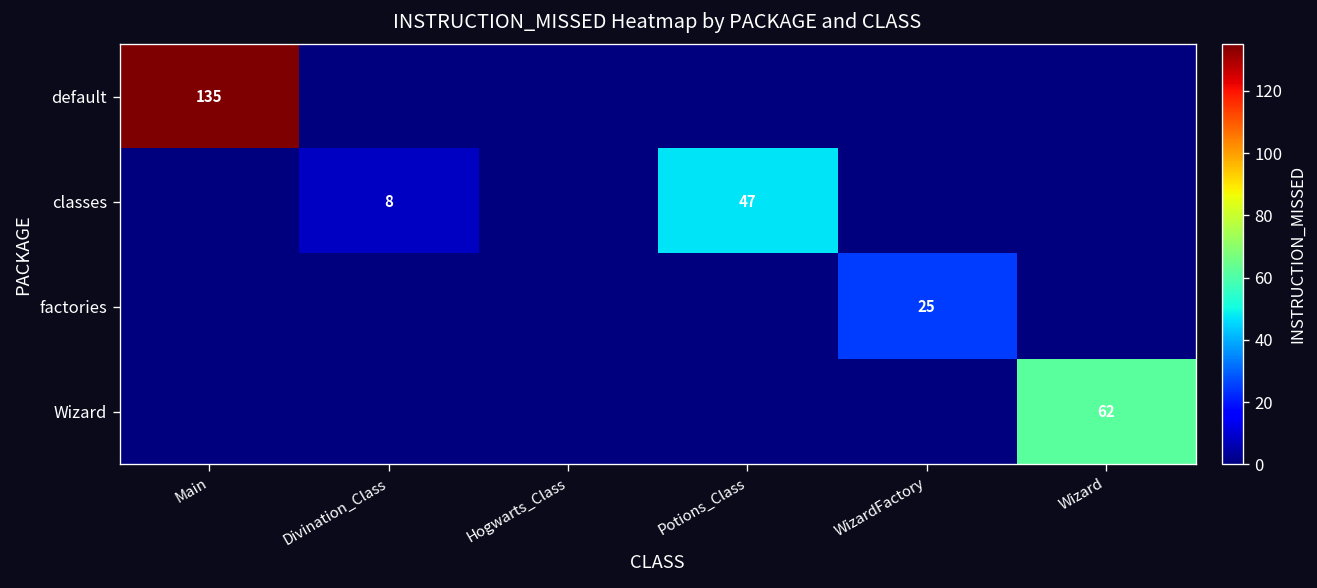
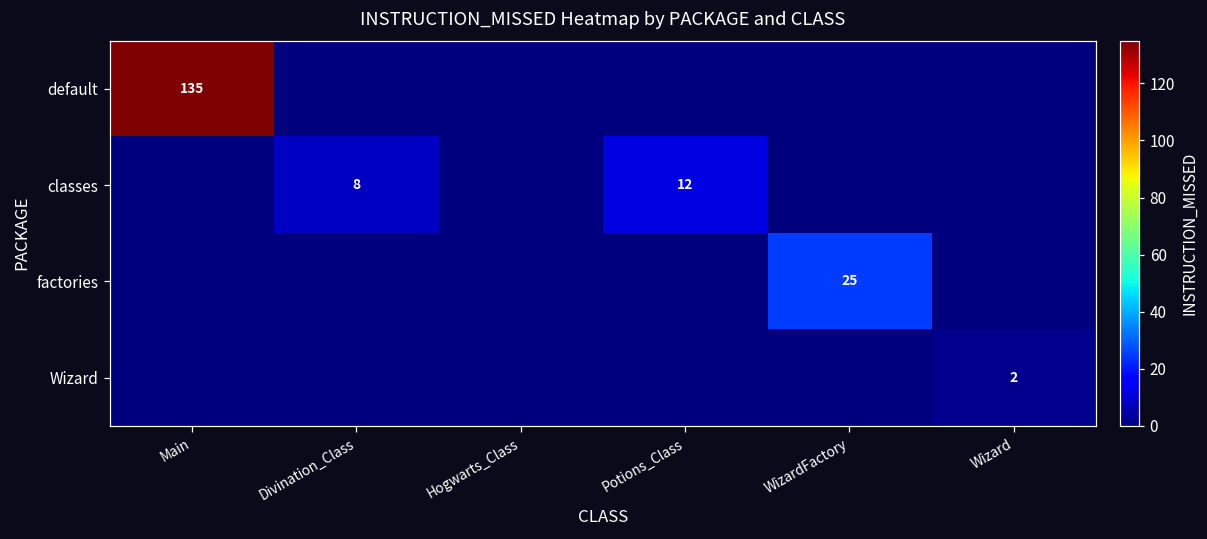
classes, Potions_Class: 47 -> 12
Wizard, Wizard: 62 -> 2
